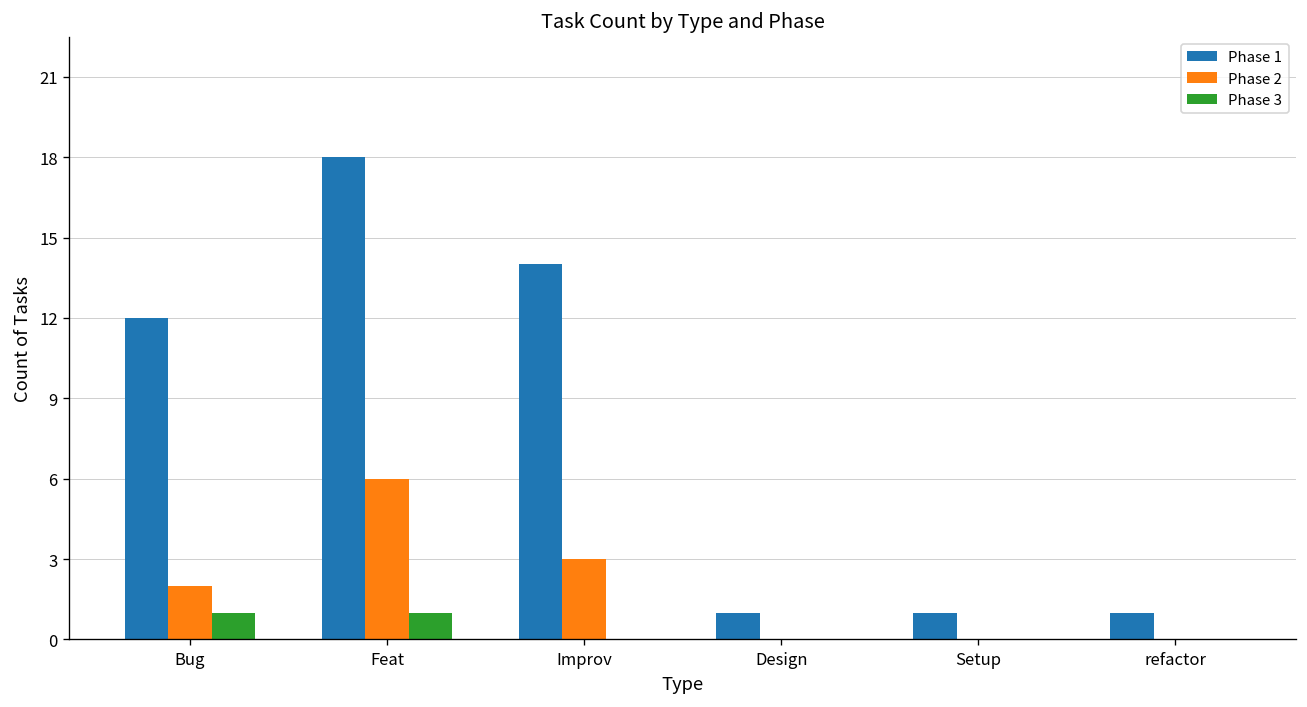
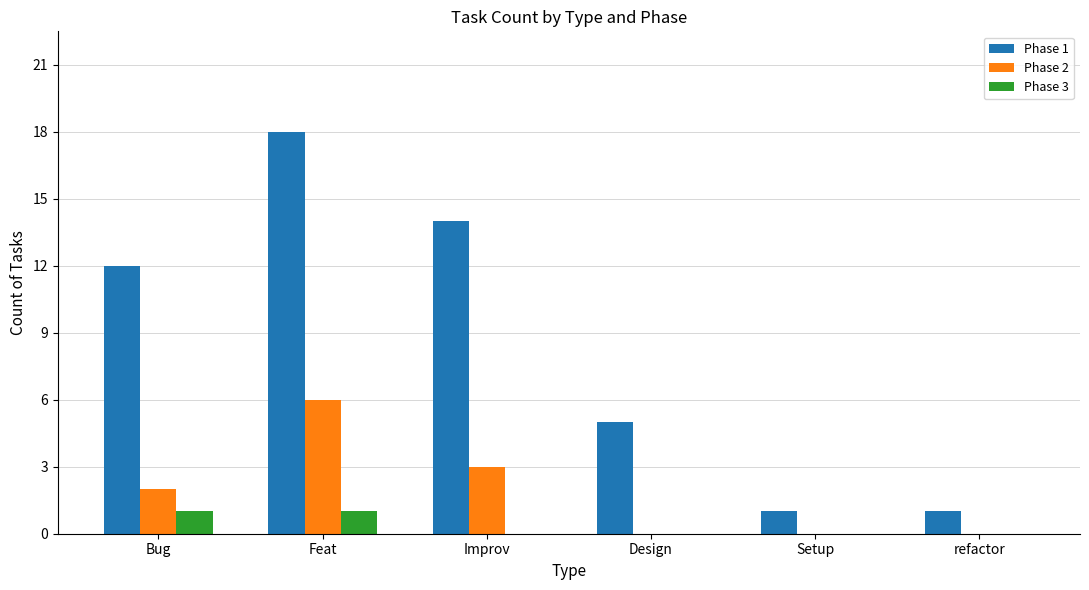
Phase 1, Design: 1 -> 5
